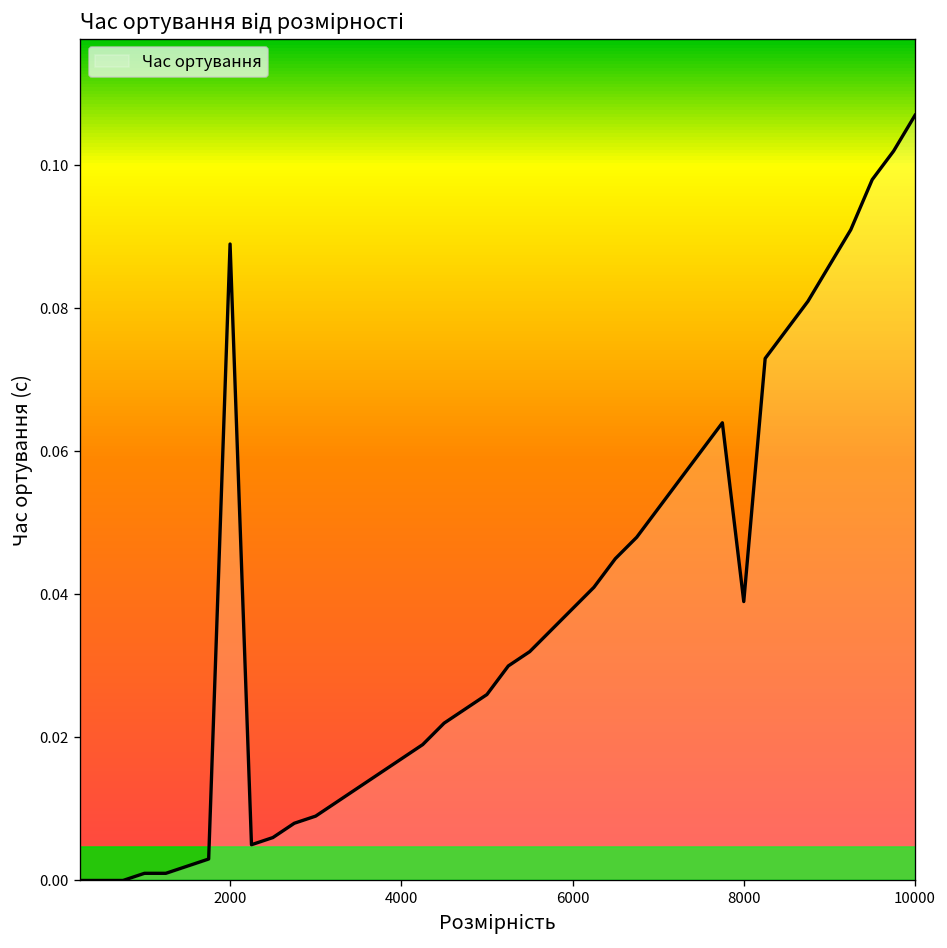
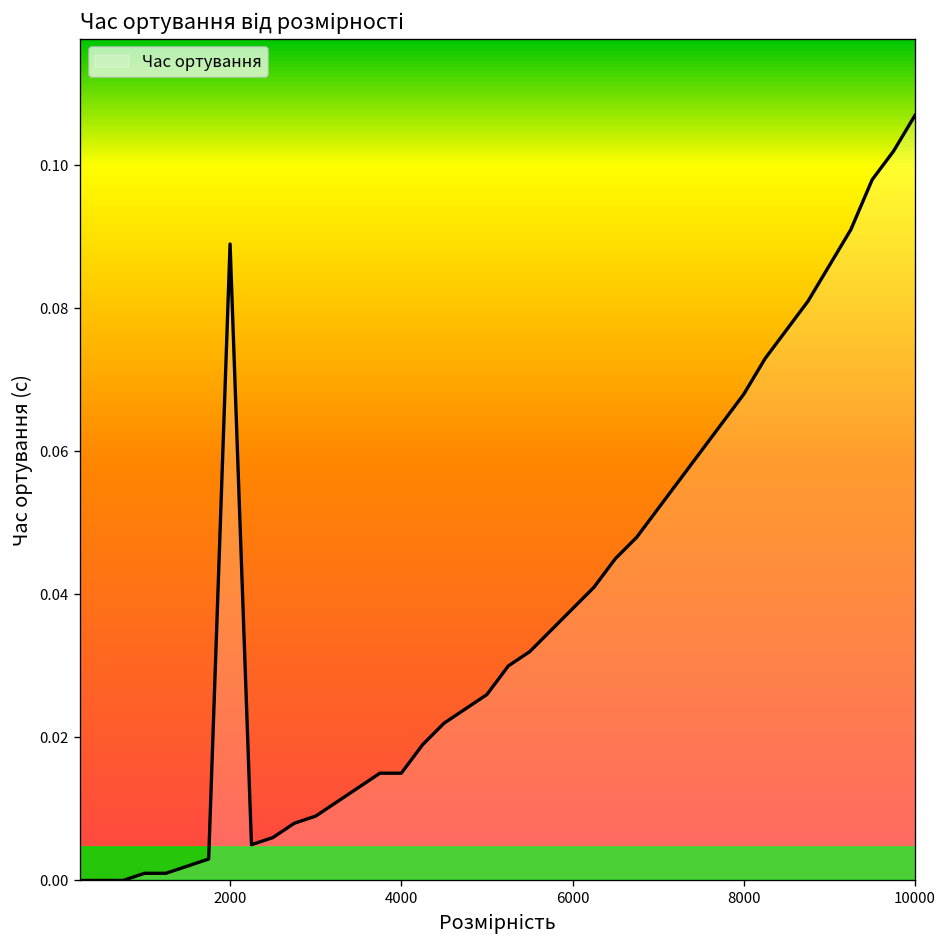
4000: 0.017 -> 0.015
8000: 0.039 -> 0.068
